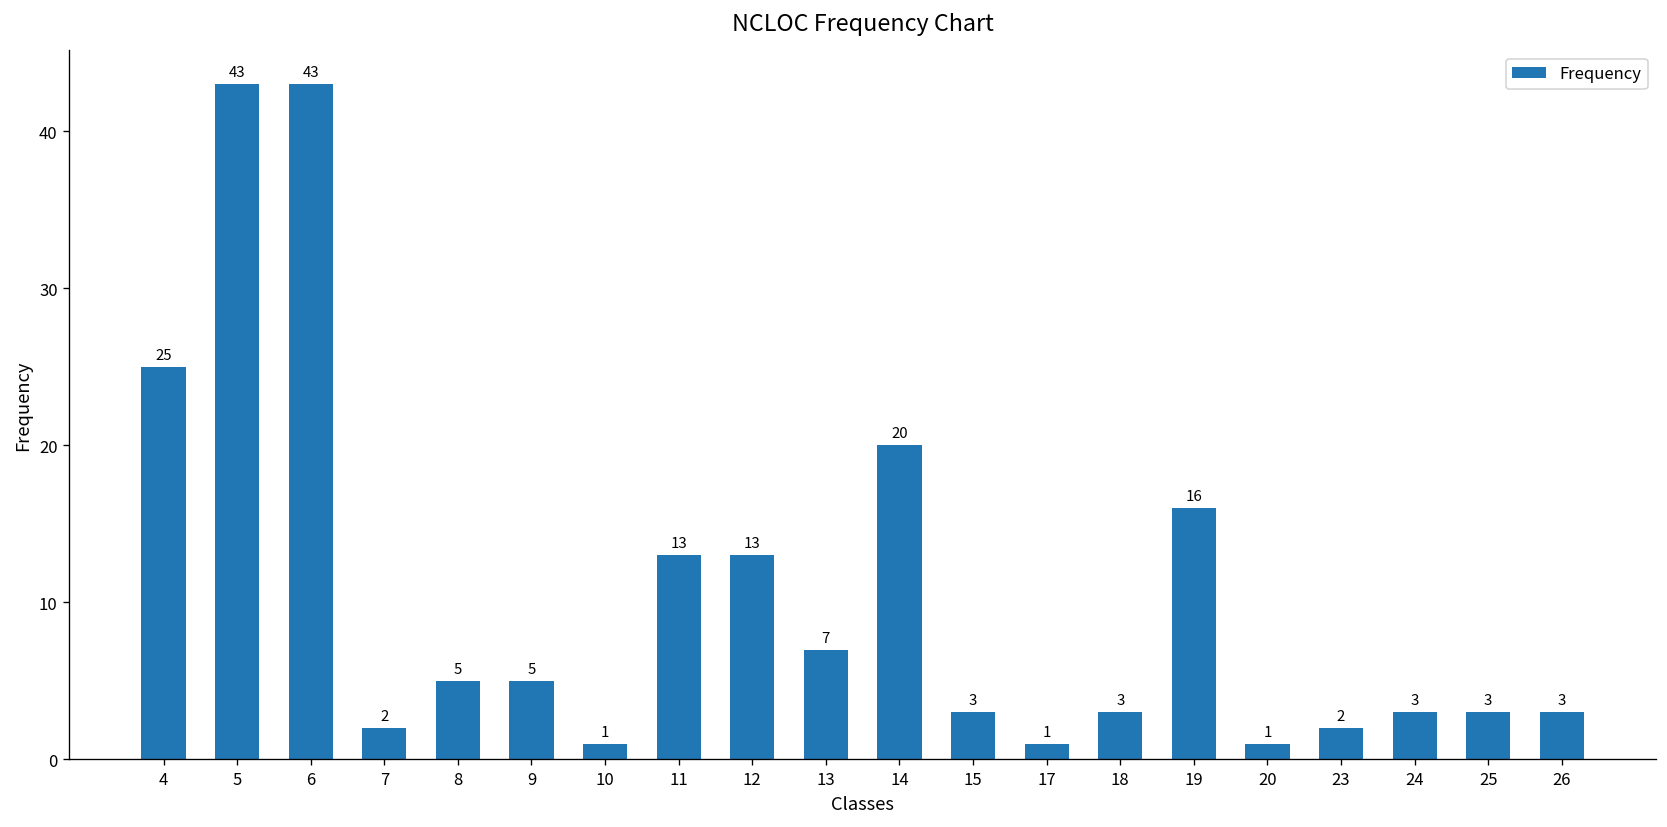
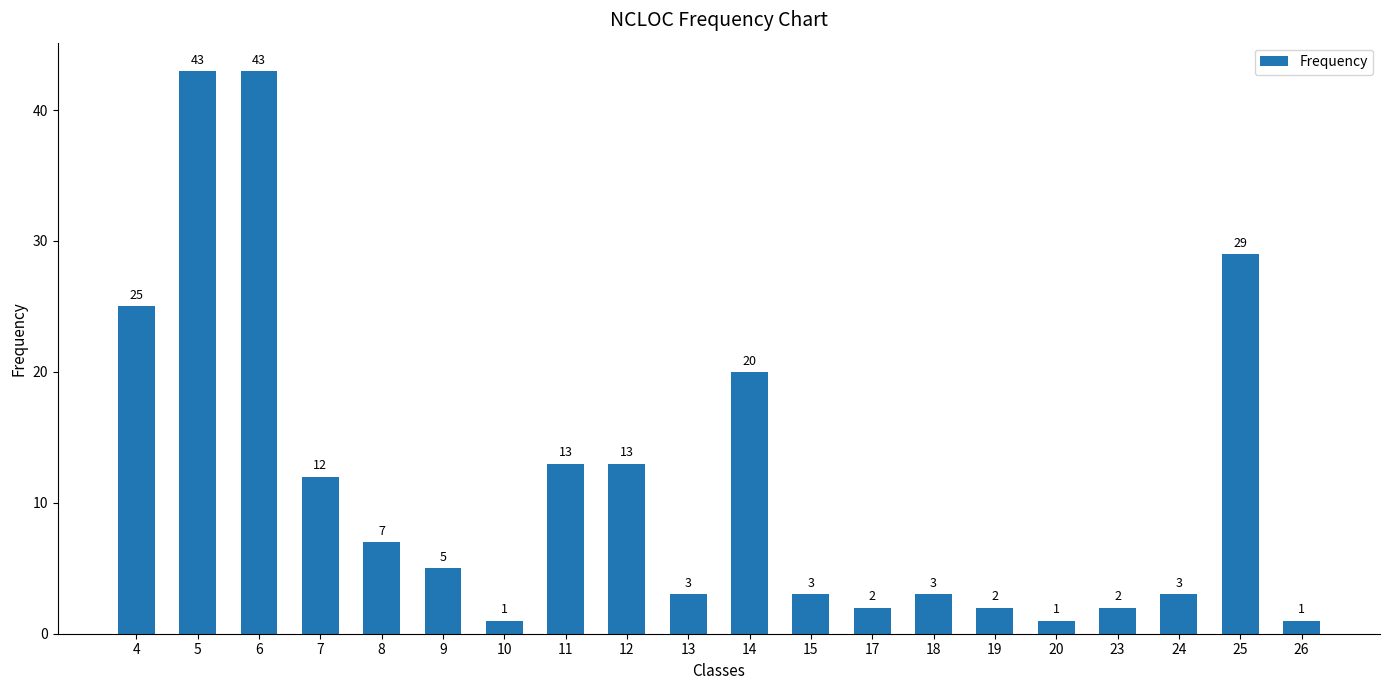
7: 2 -> 12
8: 5 -> 7
13: 7 -> 3
17: 1 -> 2
19: 16 -> 2
25: 3 -> 29
26: 3 -> 1
